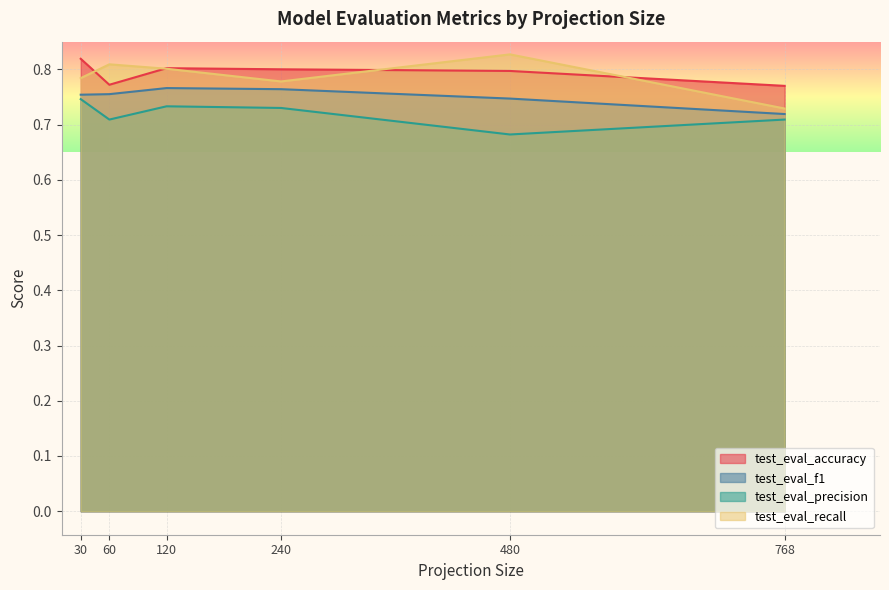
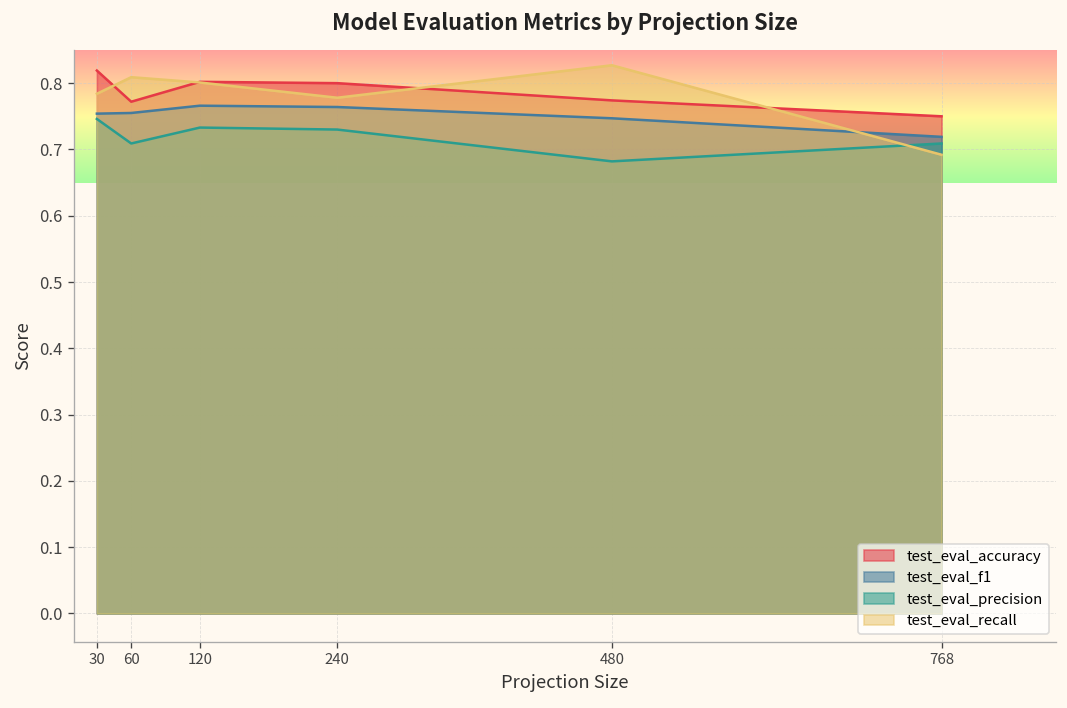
test_eval_accuracy, 480: 0.80 -> 0.77
test_eval_accuracy, 768: 0.77 -> 0.75
test_eval_recall, 768: 0.73 -> 0.69
